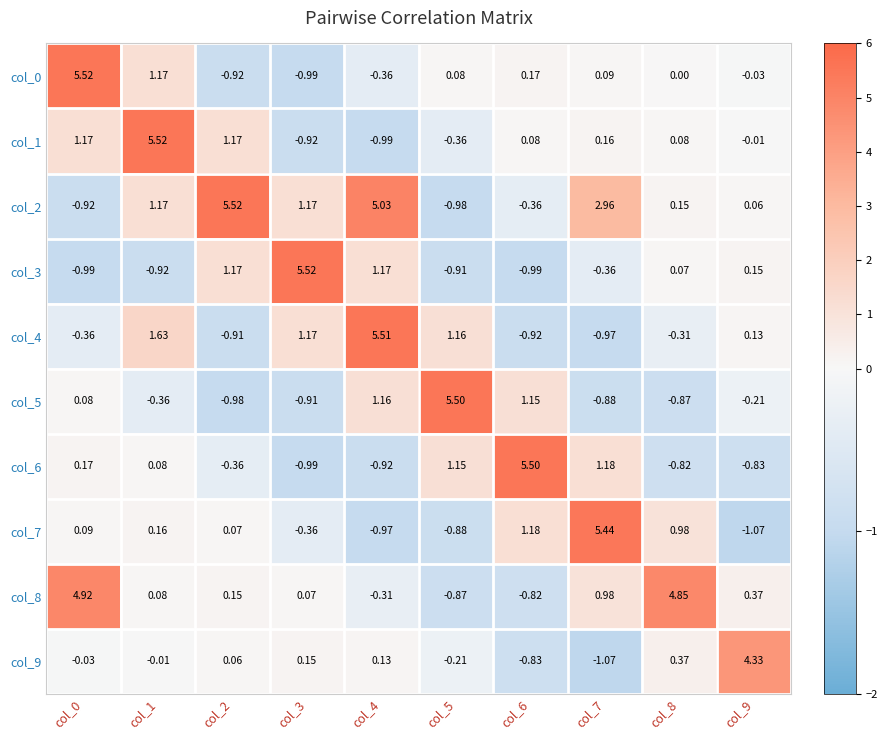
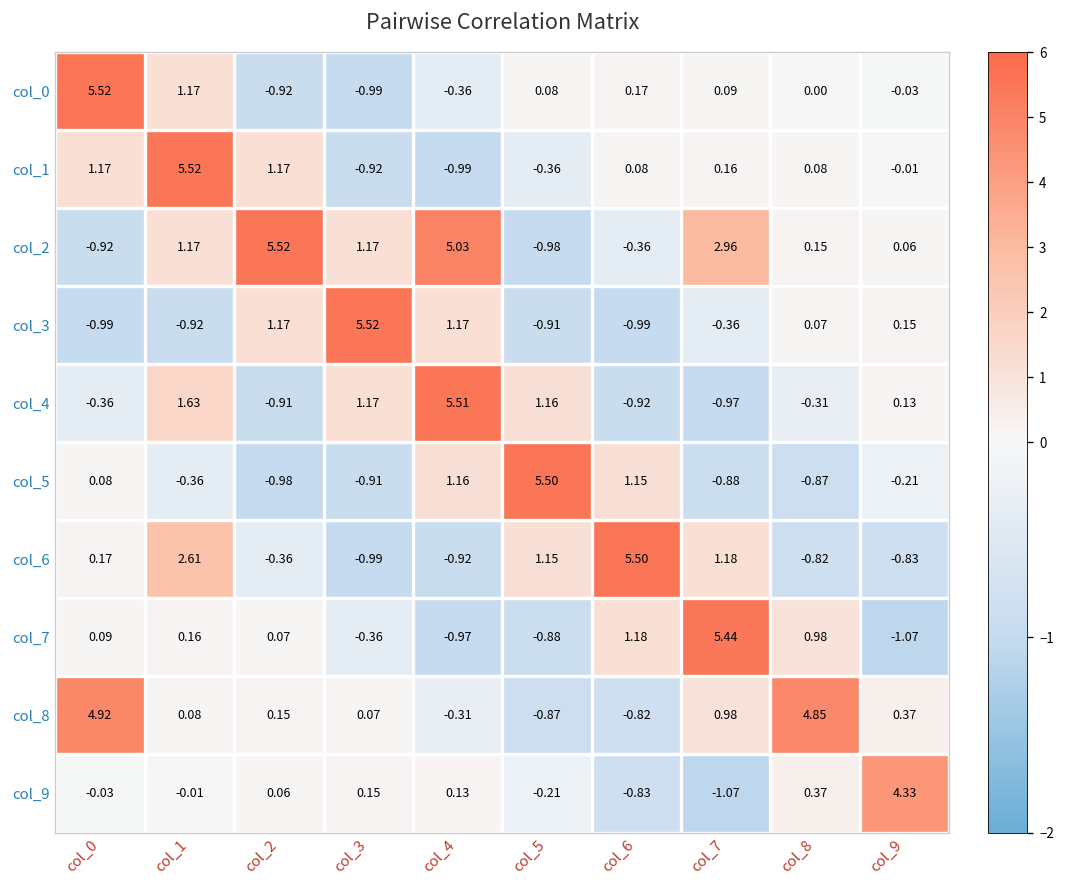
col_6, col_1: 0.08 -> 2.61
